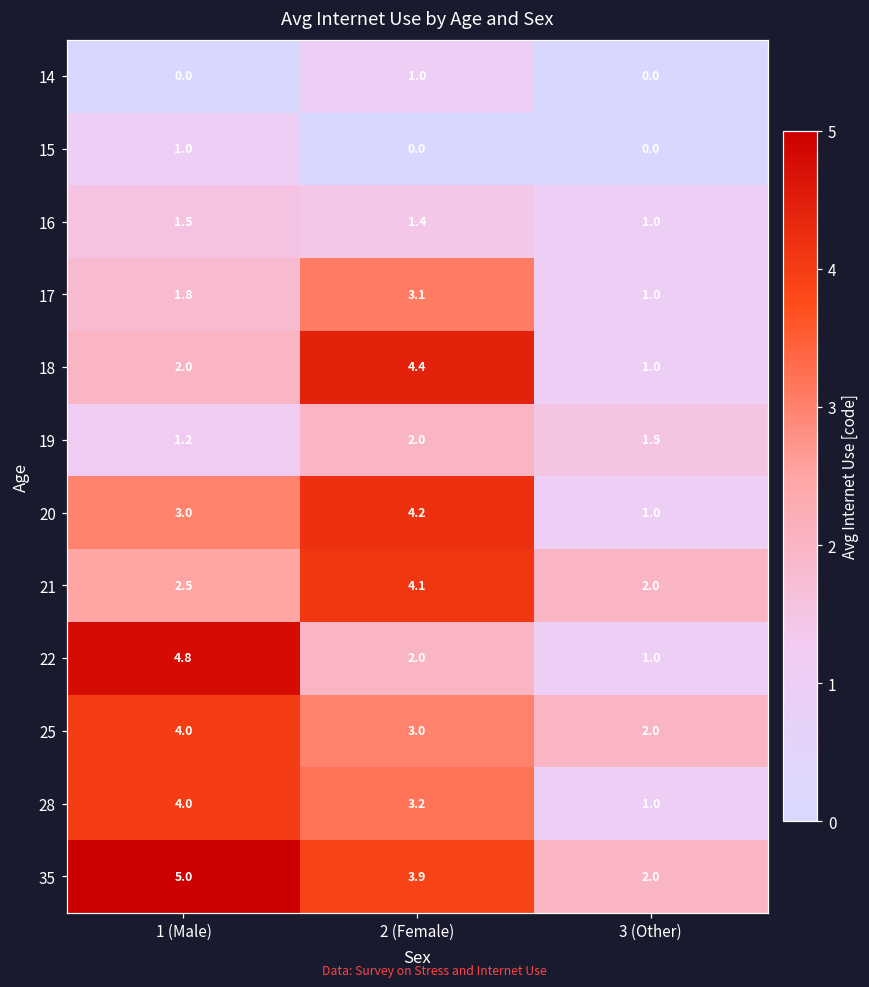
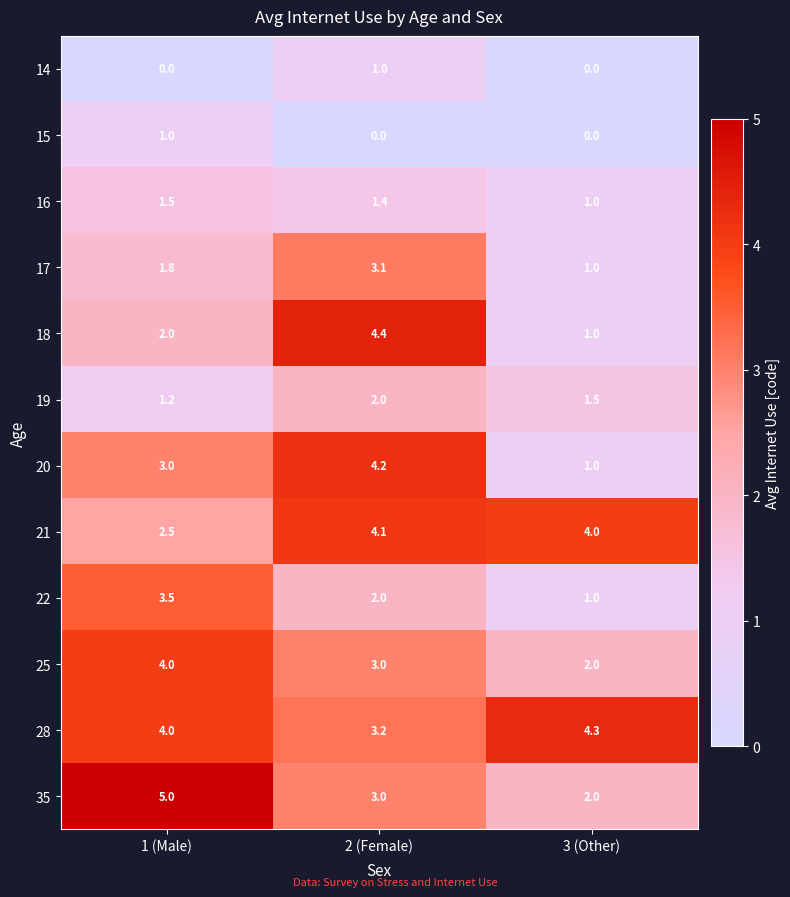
21, 3 (Other): 2.0 -> 4.0
22, 1 (Male): 4.8 -> 3.5
28, 3 (Other): 1.0 -> 4.3
35, 2 (Female): 3.9 -> 3.0
